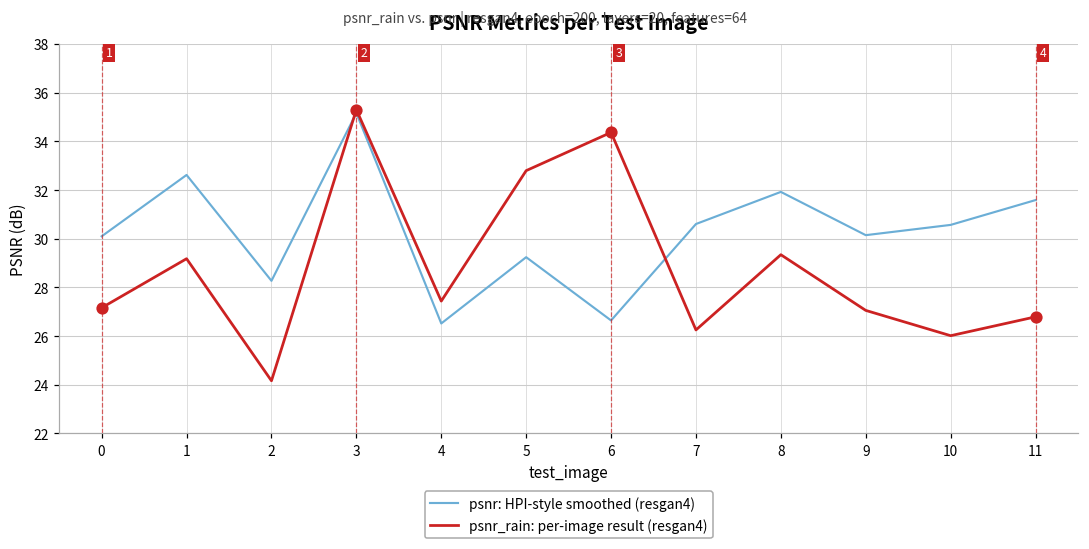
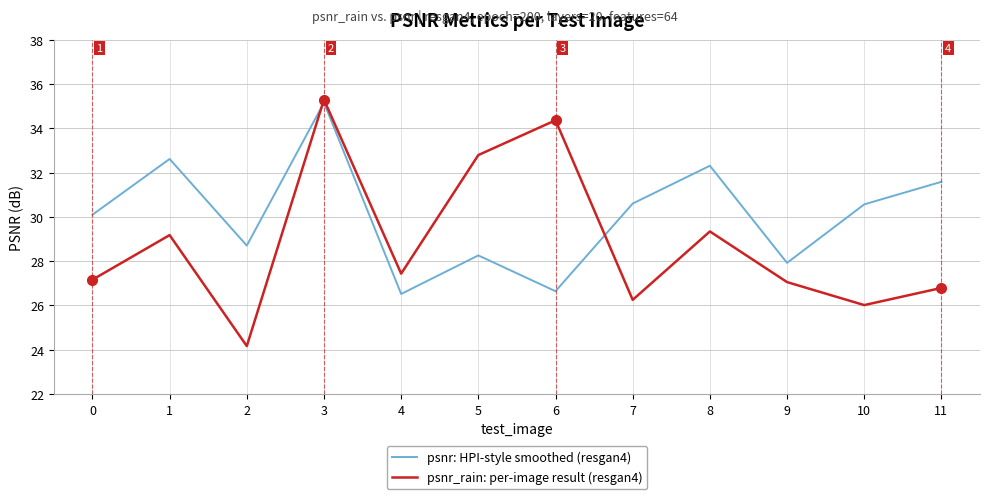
psnr: HPI-style smoothed (resgan4), 2: 28.3 -> 28.7
psnr: HPI-style smoothed (resgan4), 5: 29.2 -> 28.3
psnr: HPI-style smoothed (resgan4), 8: 31.9 -> 32.3
psnr: HPI-style smoothed (resgan4), 9: 30.1 -> 27.9
